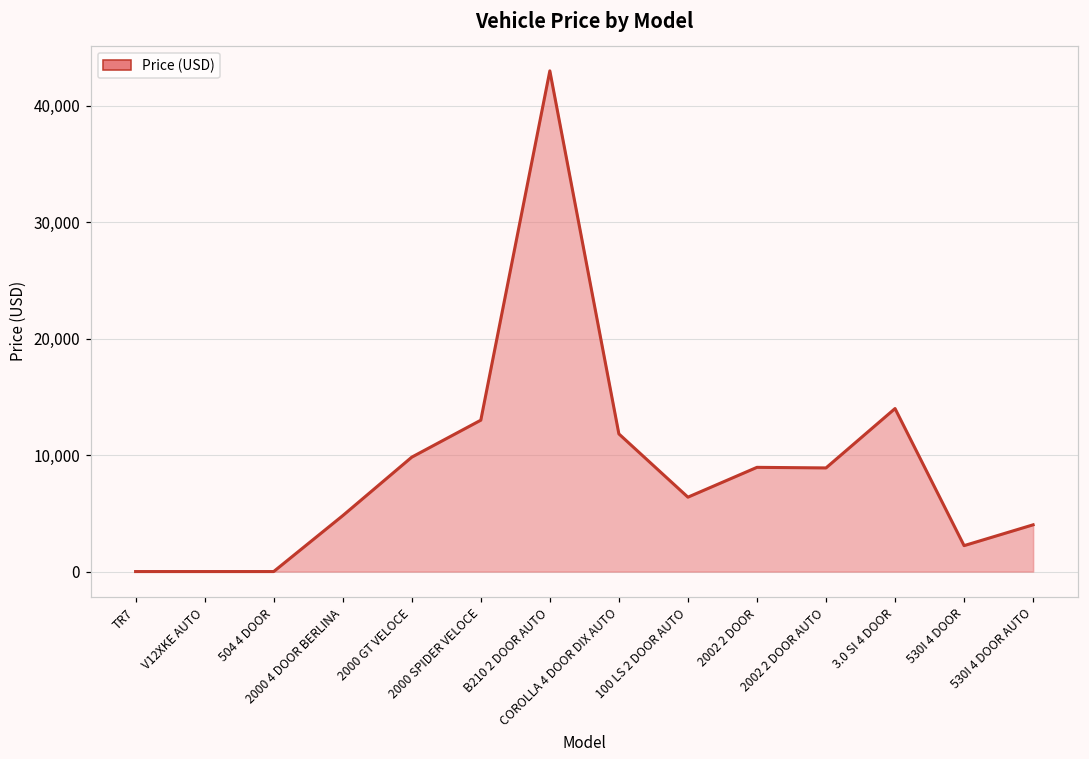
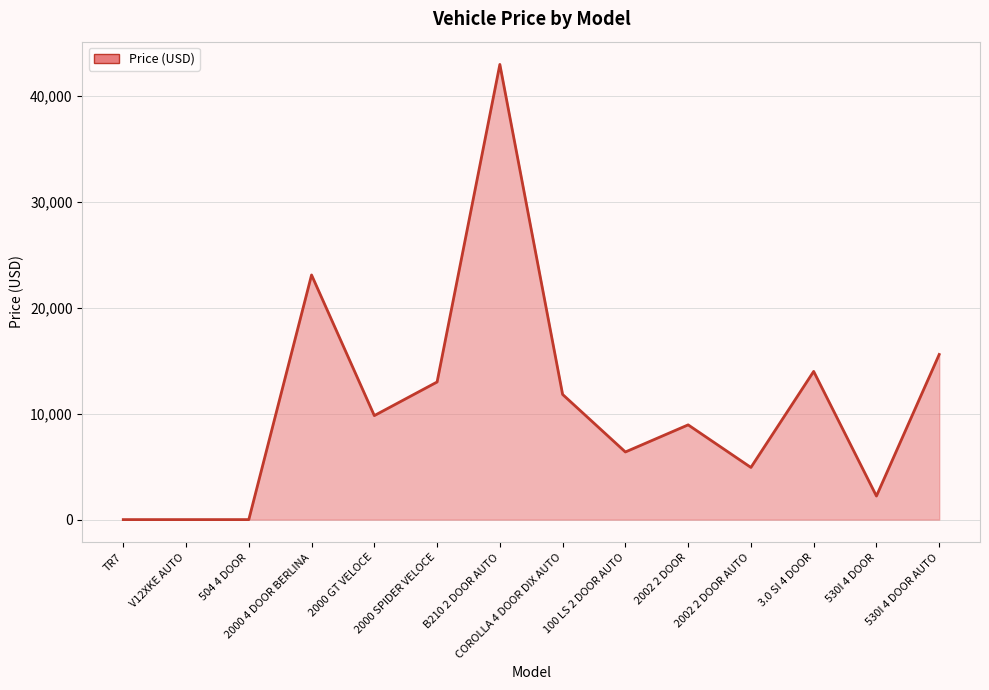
2000 4 DOOR BERLINA: 4,800 -> 23,100
2002 2 DOOR AUTO: 8,900 -> 4,900
530I 4 DOOR AUTO: 4,000 -> 15,600
